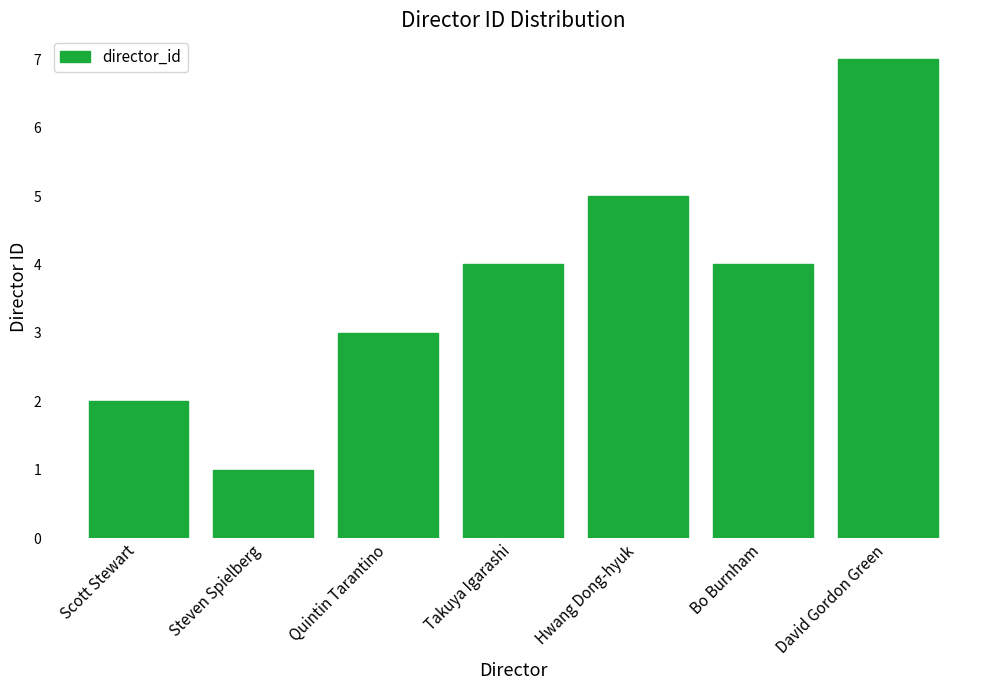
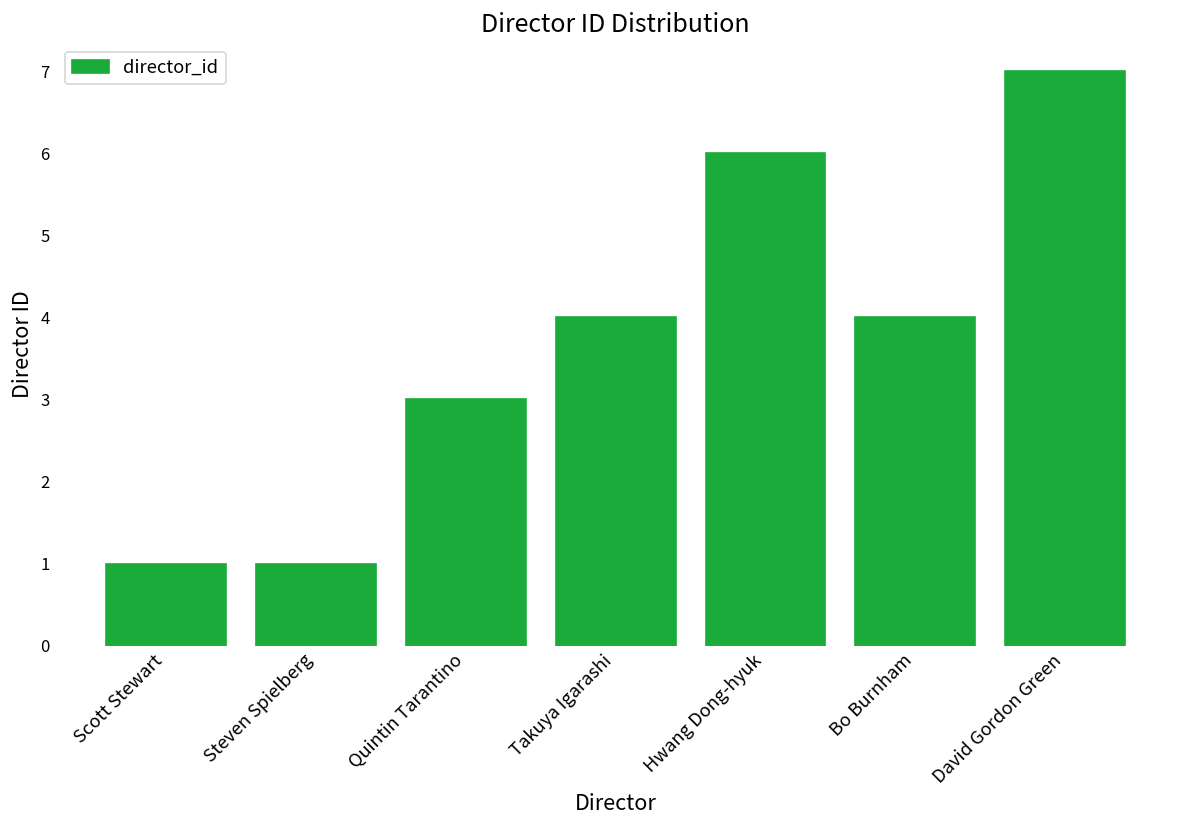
Scott Stewart: 2 -> 1
Hwang Dong-hyuk: 5 -> 6
